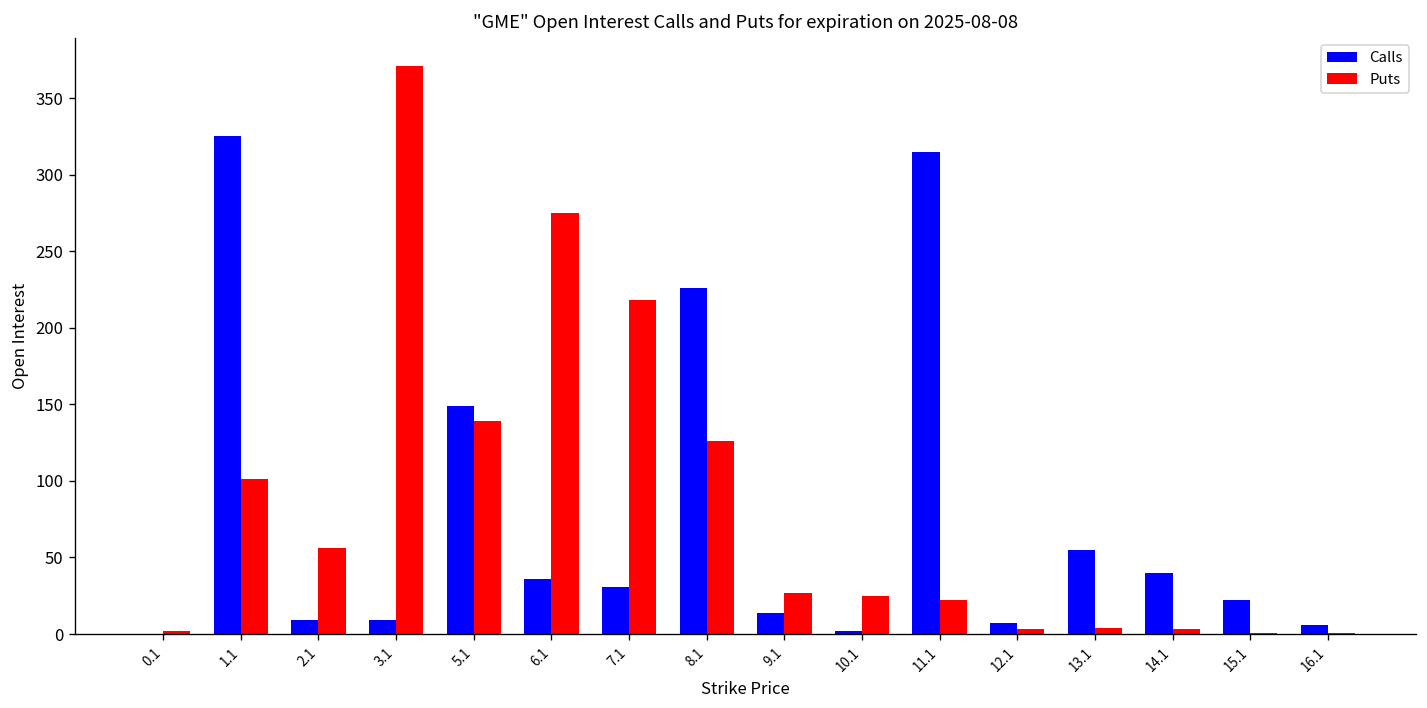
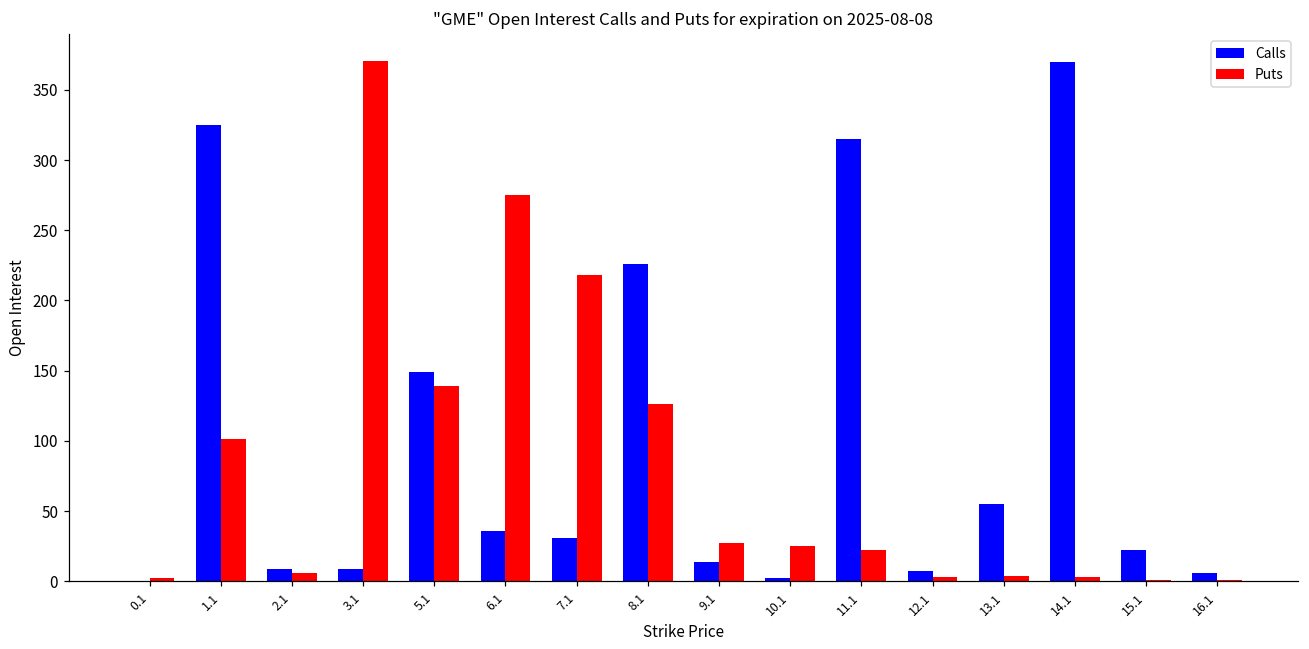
Puts, 2.1: 56 -> 6
Calls, 14.1: 40 -> 370
